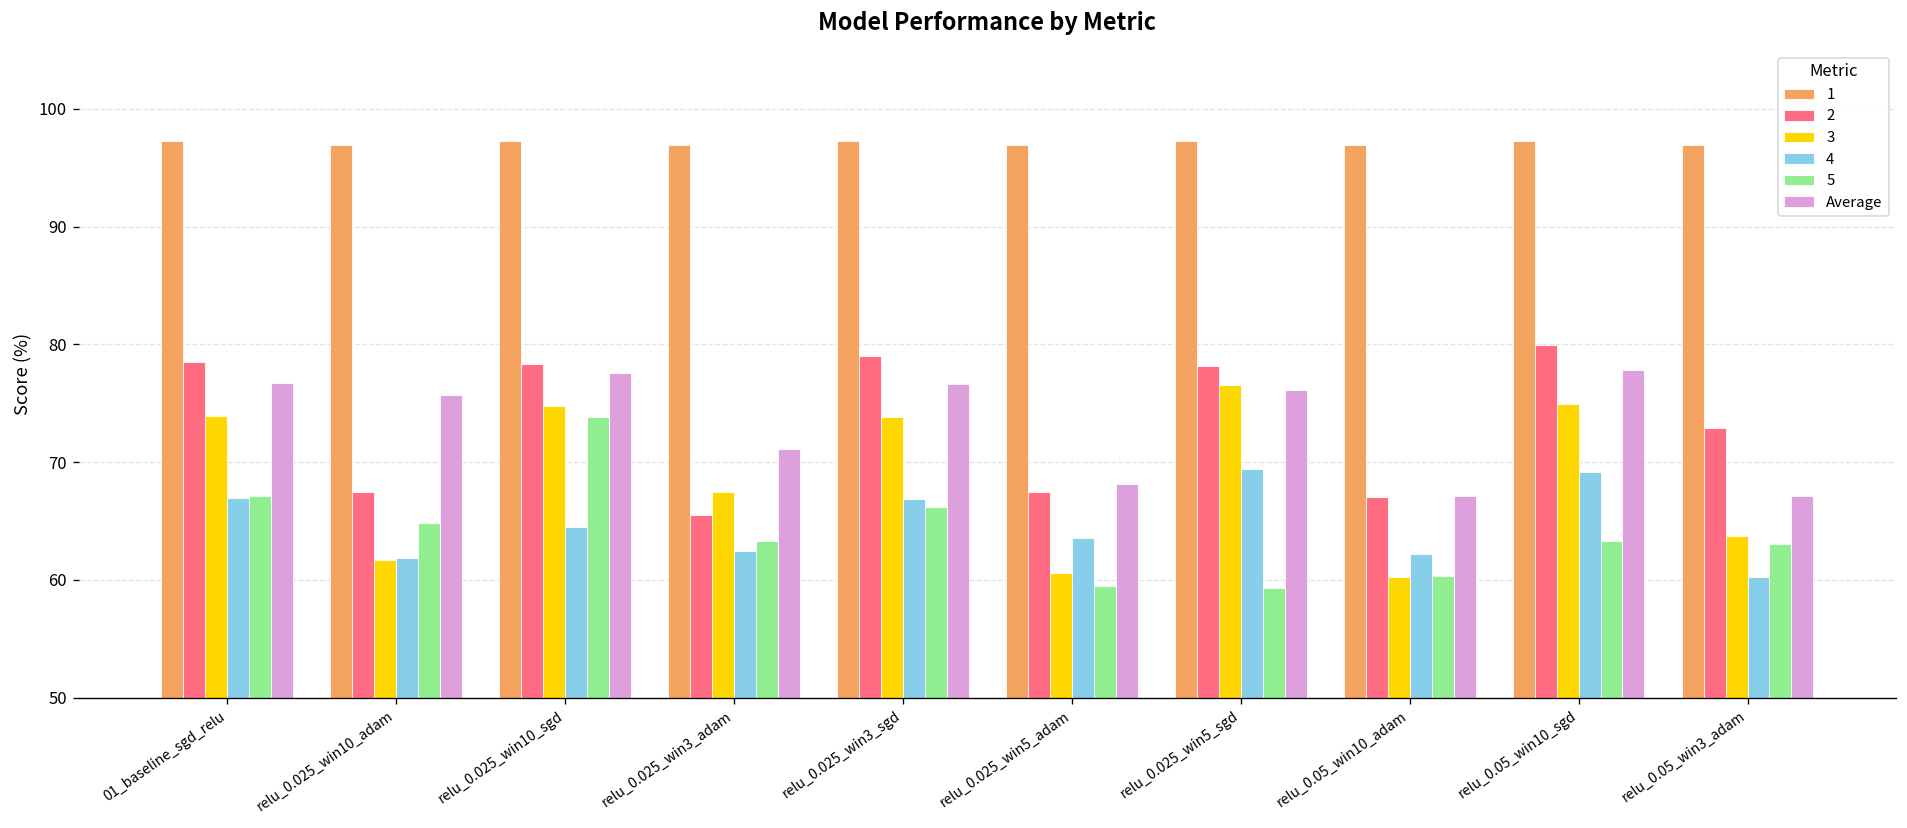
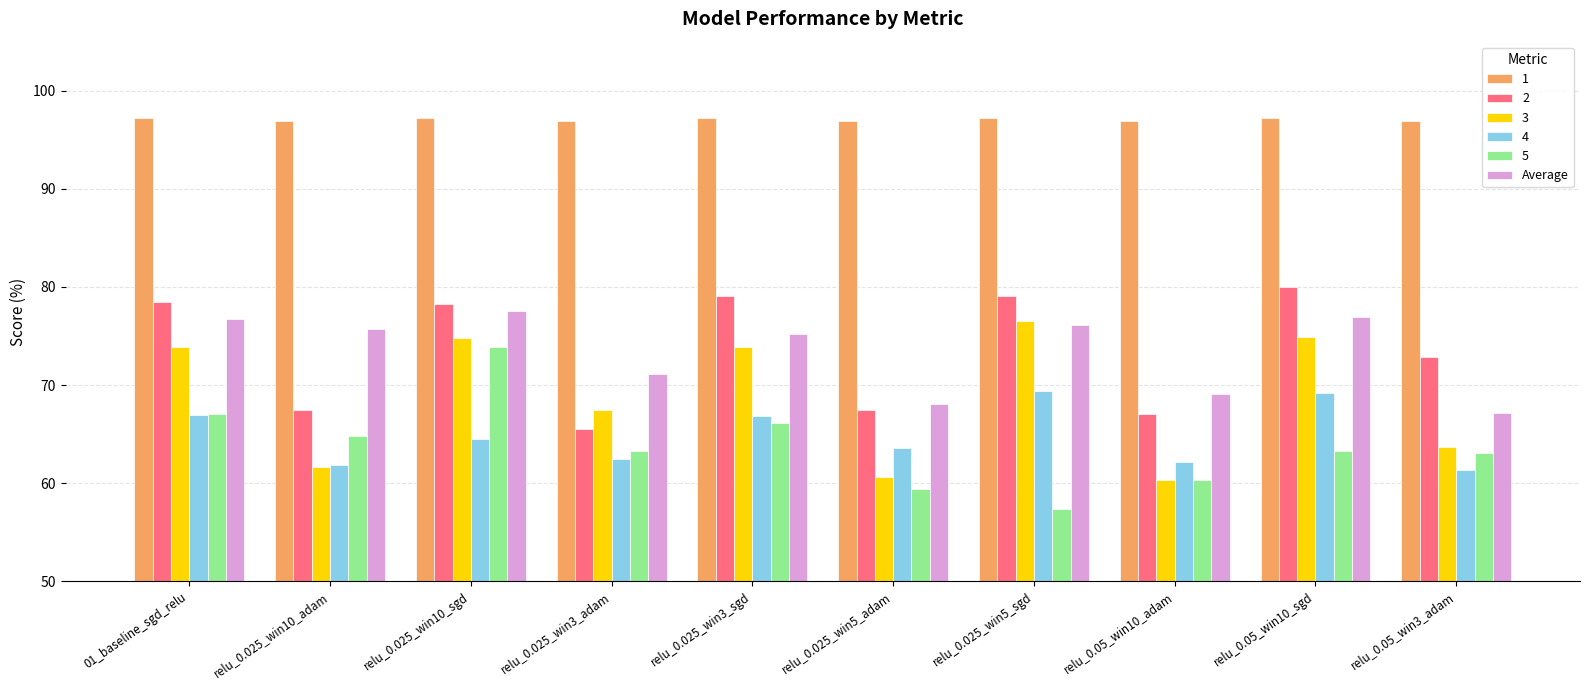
Average, relu_0.025_win3_sgd: 77 -> 75
2, relu_0.025_win5_sgd: 78 -> 79
5, relu_0.025_win5_sgd: 59 -> 57
Average, relu_0.05_win10_adam: 67 -> 69
Average, relu_0.05_win10_sgd: 78 -> 77
4, relu_0.05_win3_adam: 60 -> 61
